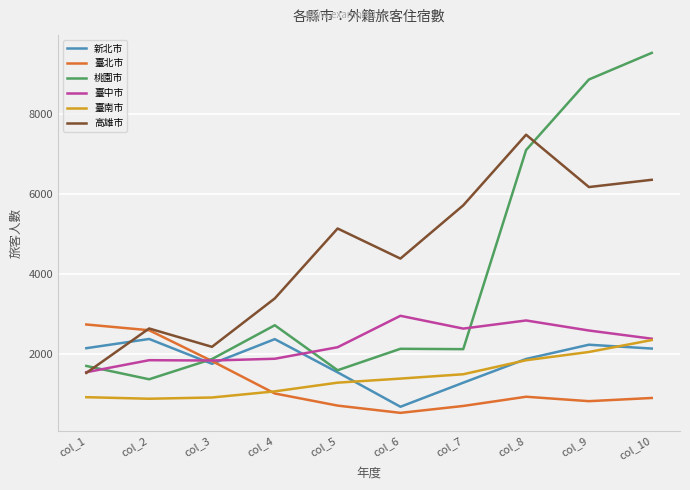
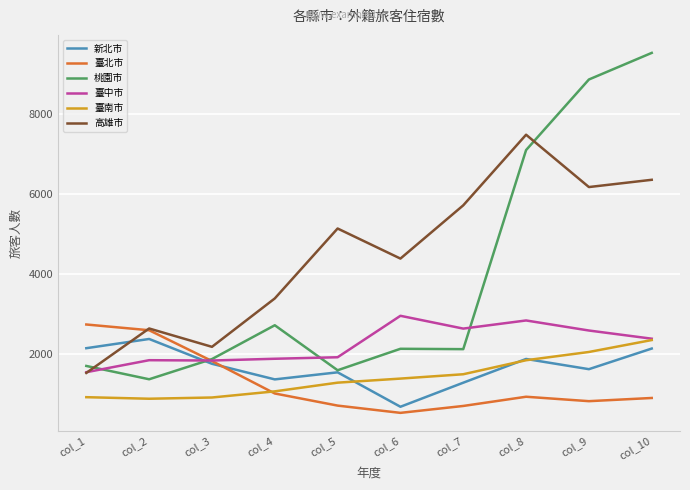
新北市, col_4: 2400 -> 1400
臺中市, col_5: 2200 -> 1900
新北市, col_9: 2200 -> 1600
